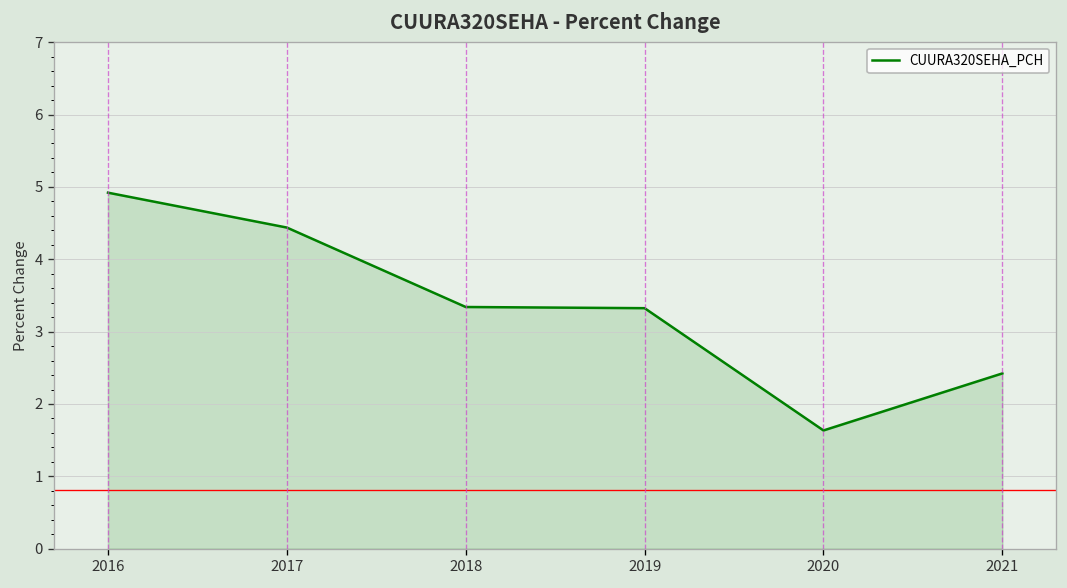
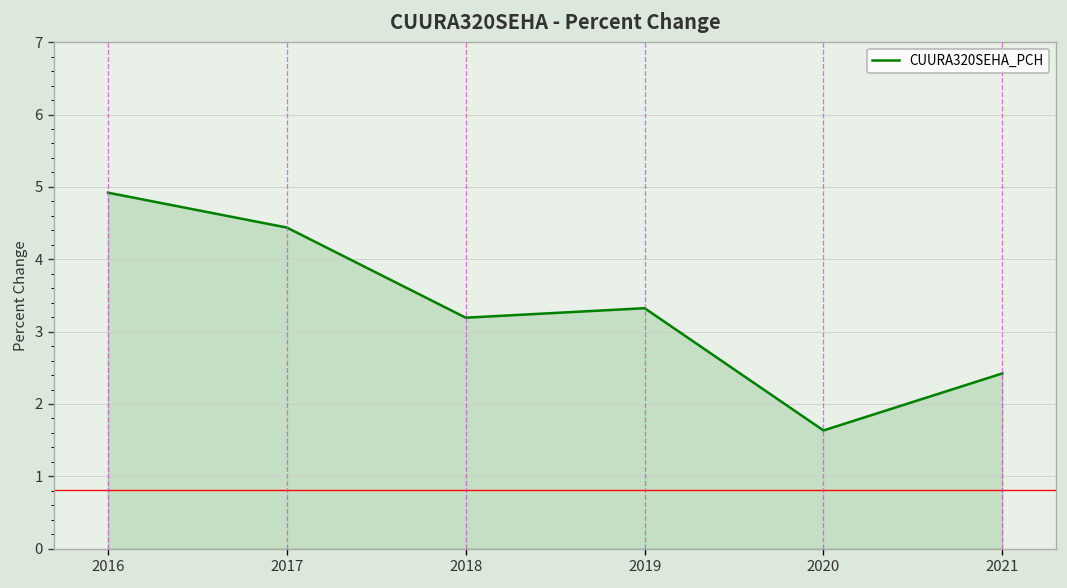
2018: 3.3 -> 3.2
